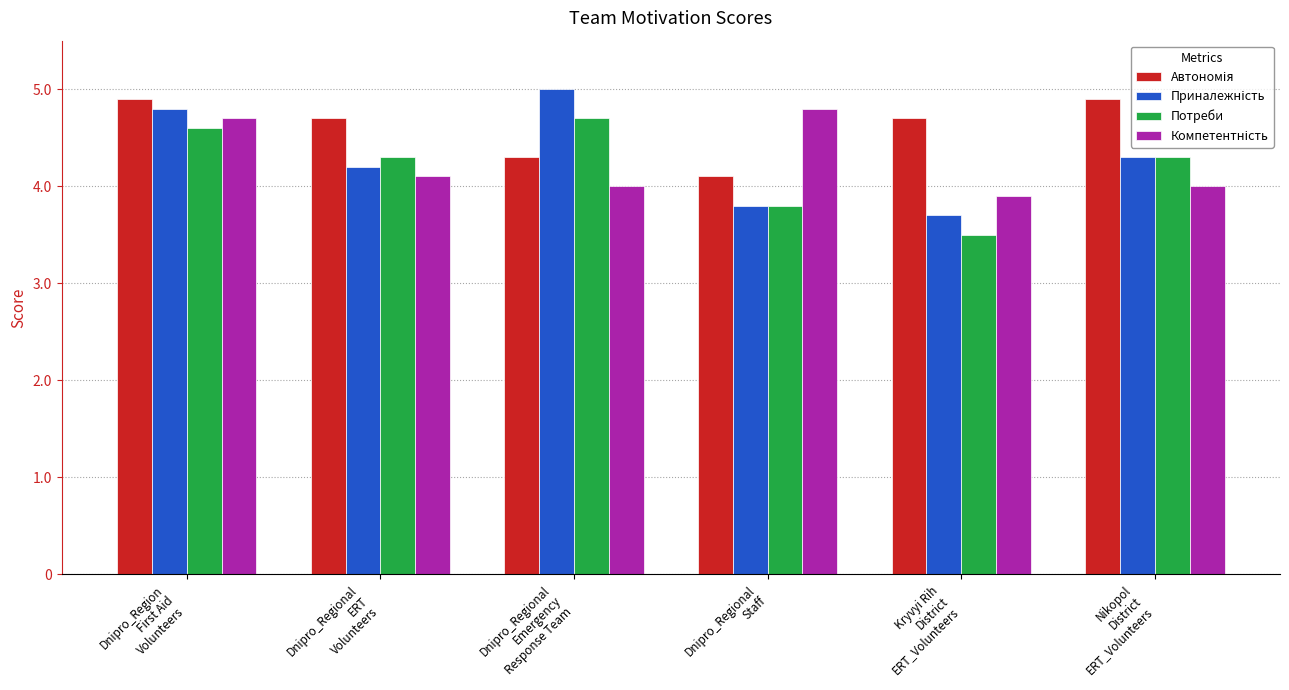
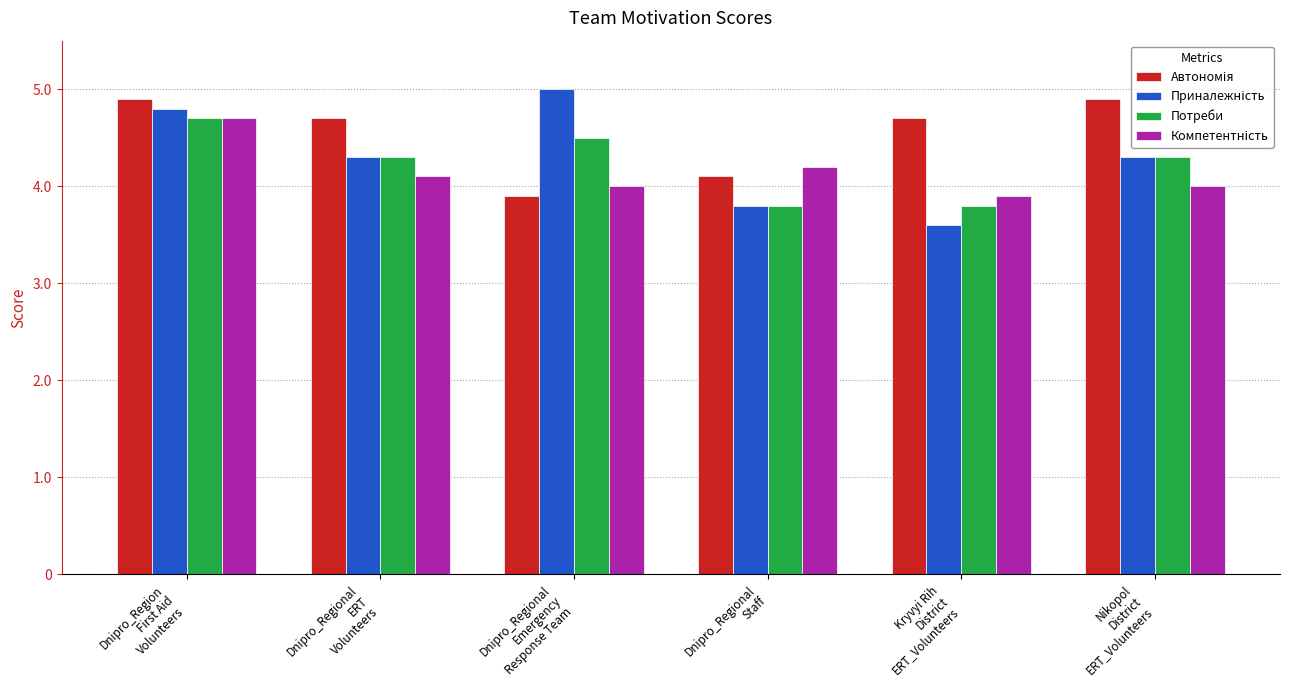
Потреби, Dnipro_Region First Aid Volunteers: 4.6 -> 4.7
Приналежність, Dnipro_Regional ERT Volunteers: 4.2 -> 4.3
Автономія, Dnipro_Regional Emergency Response Team: 4.3 -> 3.9
Потреби, Dnipro_Regional Emergency Response Team: 4.7 -> 4.5
Компетентність, Dnipro_Regional Staff: 4.8 -> 4.2
Приналежність, Kryvyi Rih District ERT_Volunteers: 3.7 -> 3.6
Потреби, Kryvyi Rih District ERT_Volunteers: 3.5 -> 3.8
